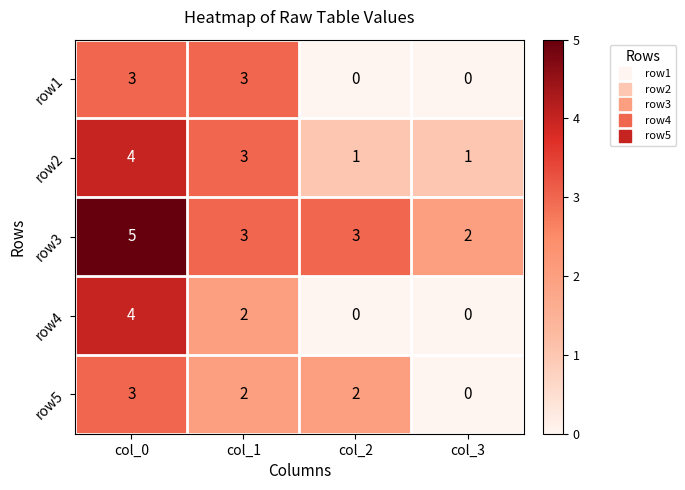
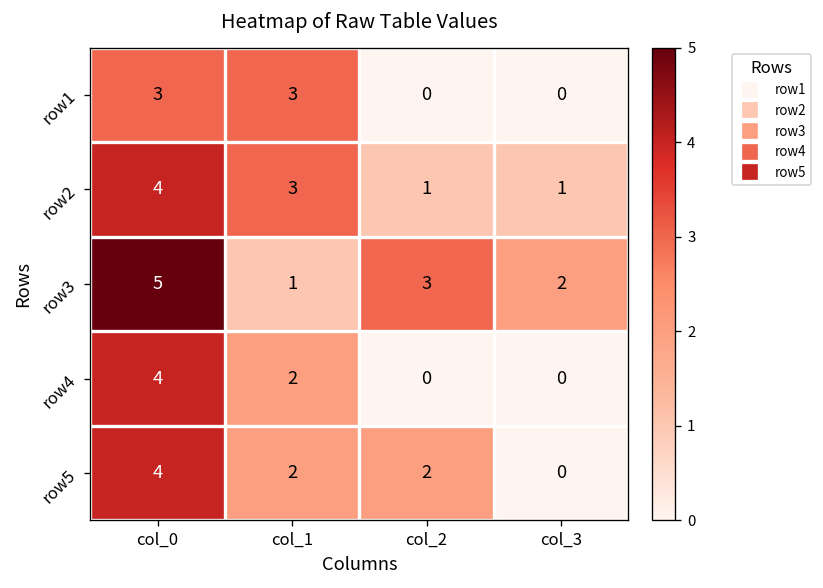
row3, col_1: 3 -> 1
row5, col_0: 3 -> 4
